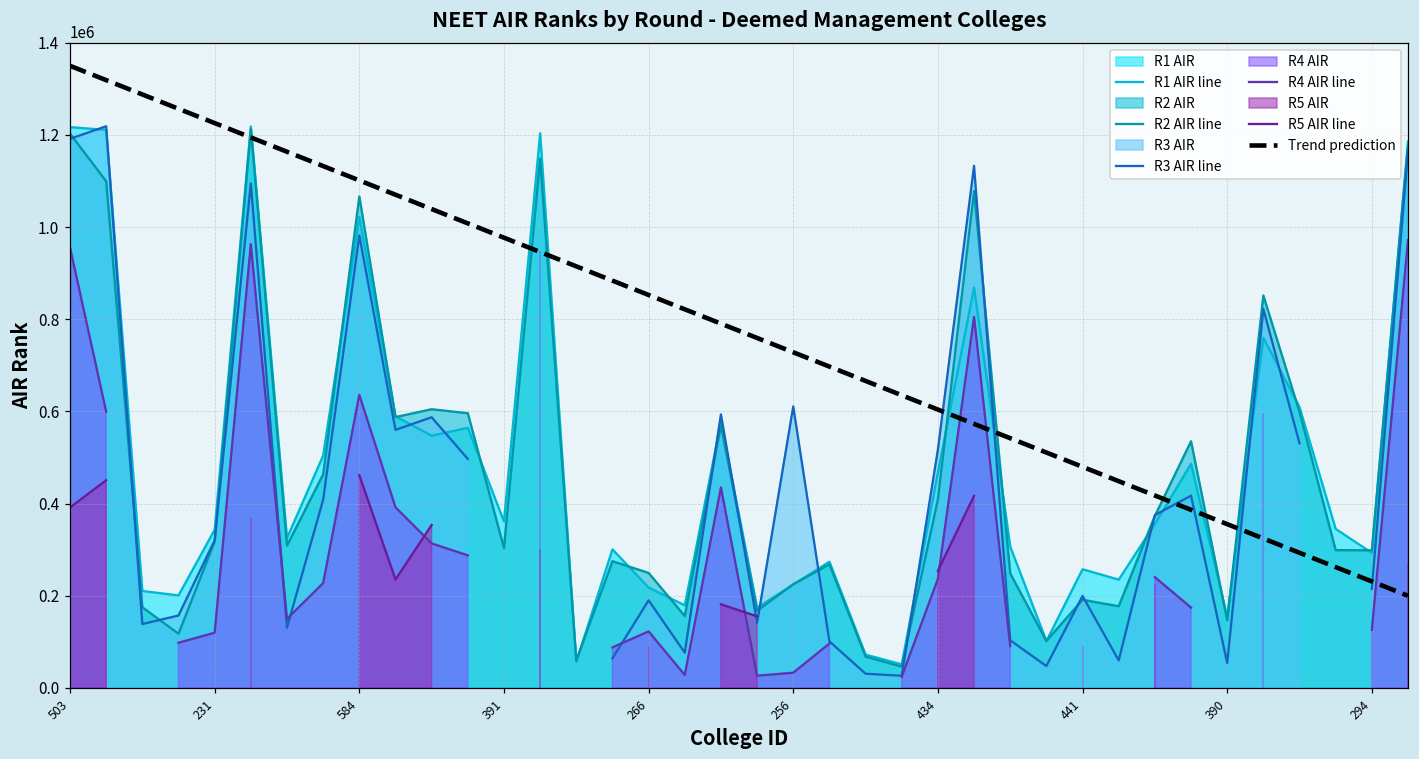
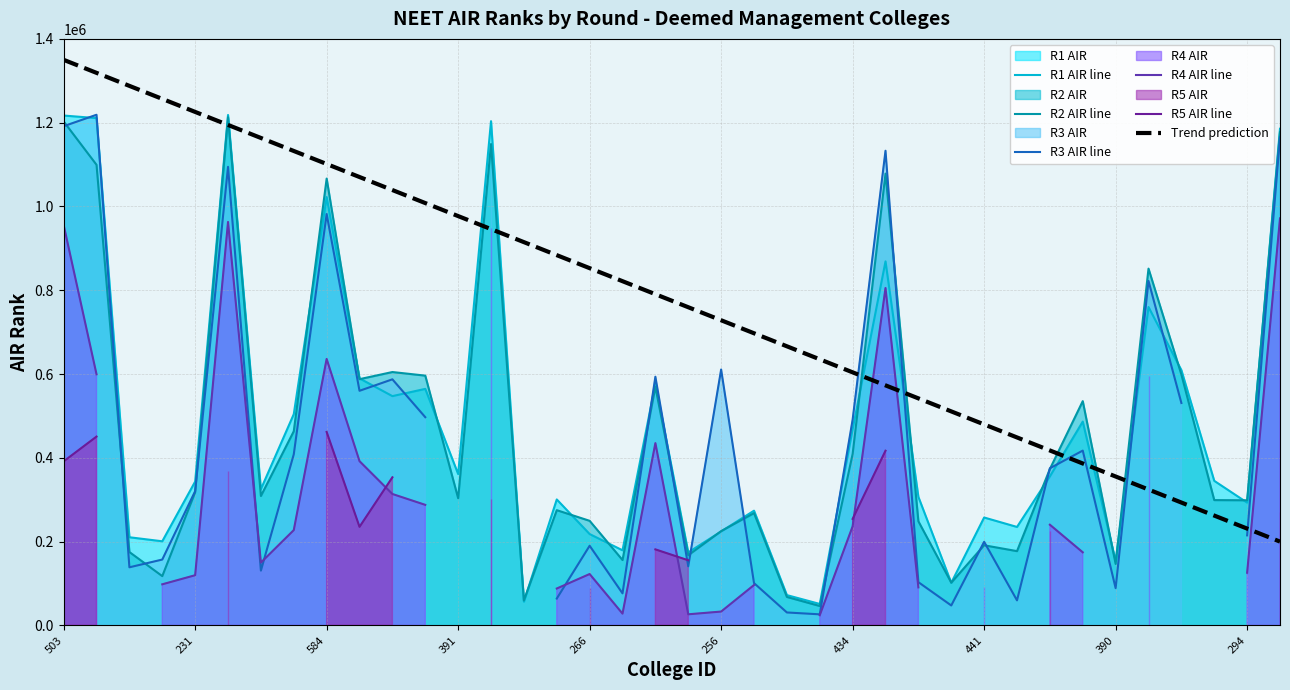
R3 AIR line, 434: 520000 -> 490000
R3 AIR line, 390: 50000 -> 90000
